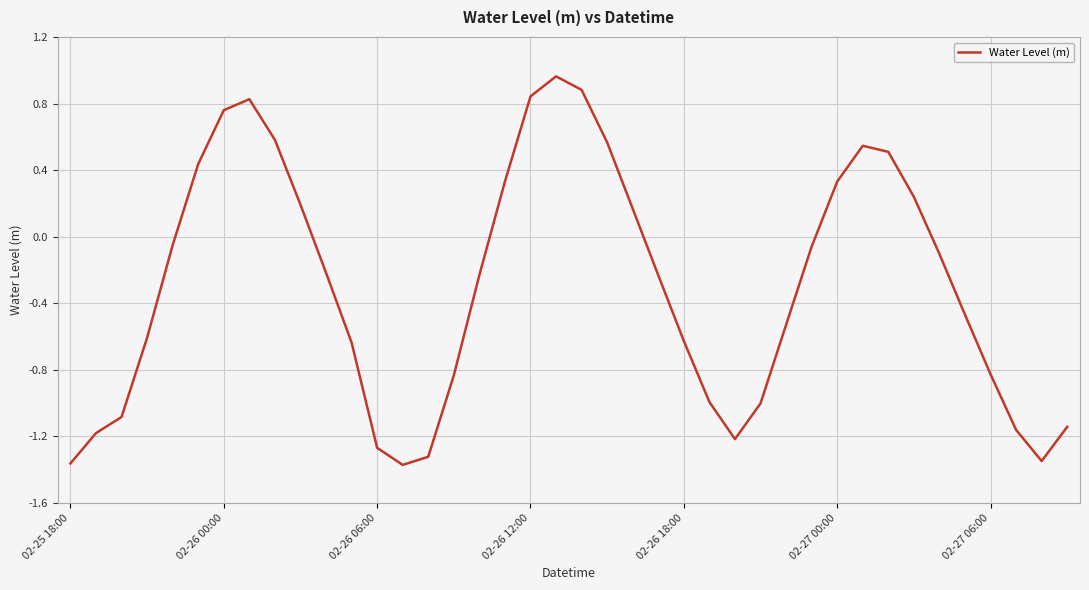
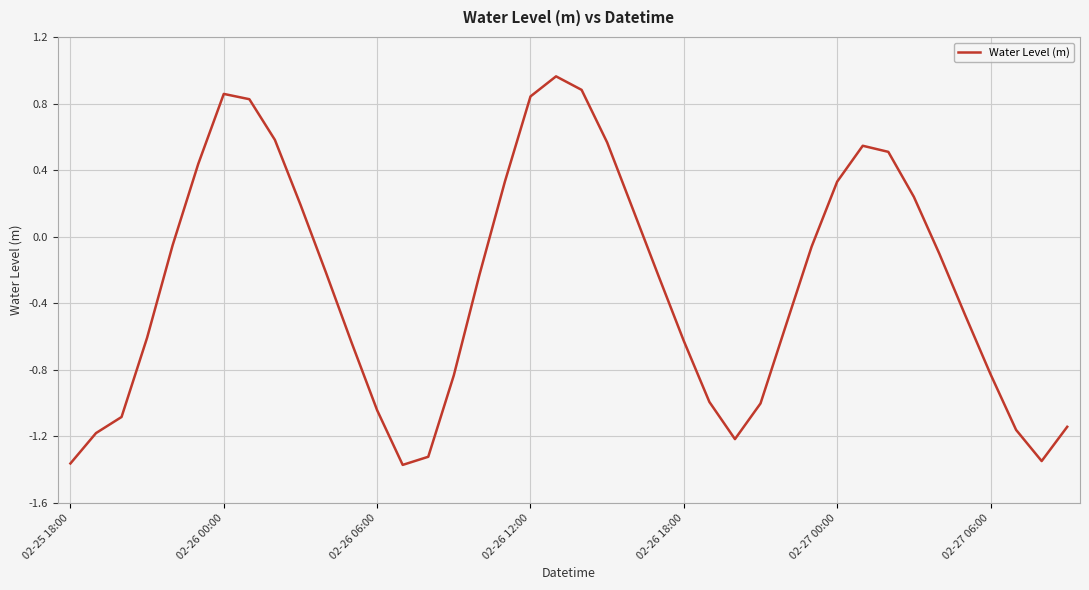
02-26 00:00: 0.76 -> 0.86
02-26 06:00: -1.27 -> -1.04
